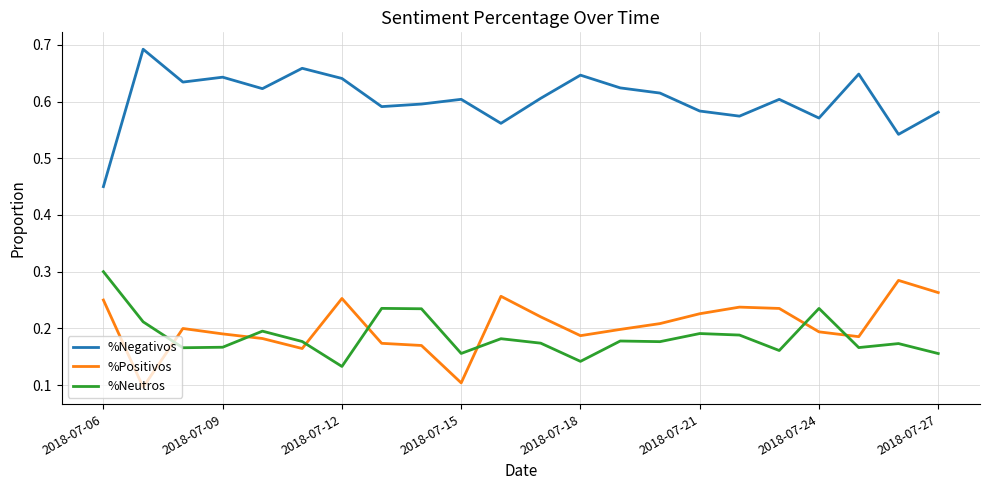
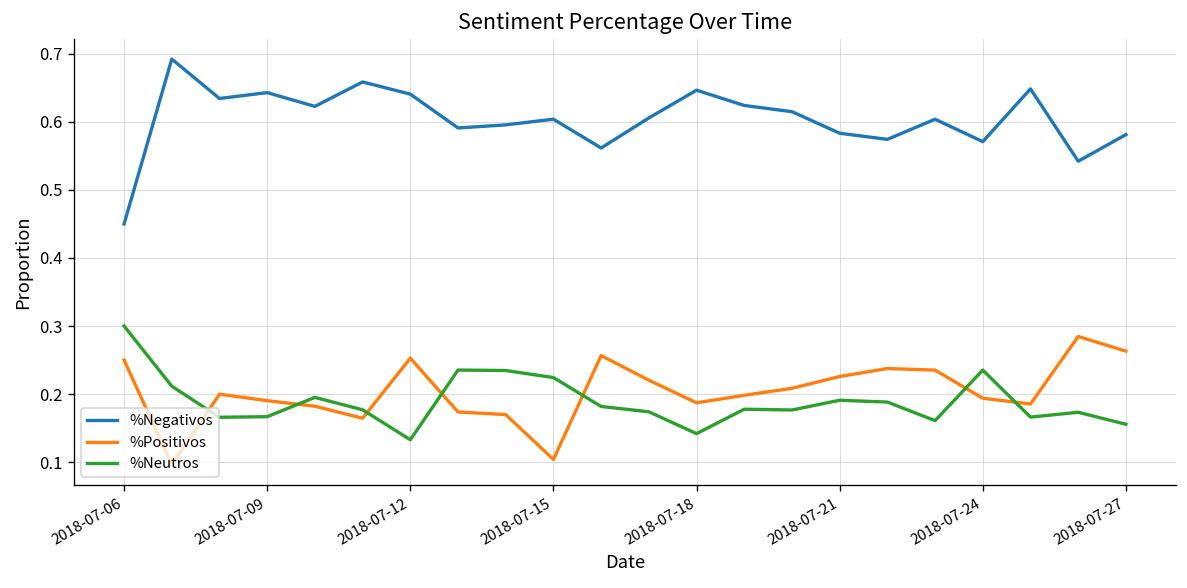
%Neutros, 2018-07-15: 0.16 -> 0.22
